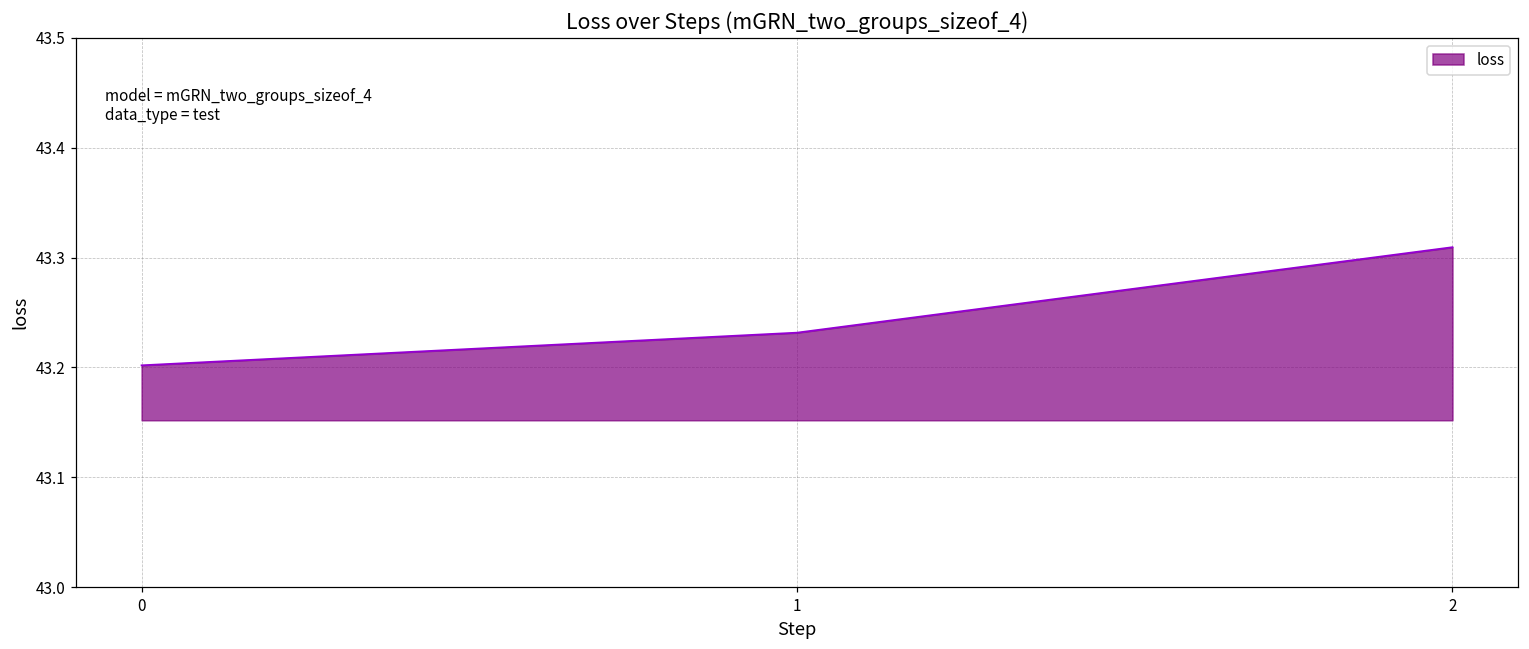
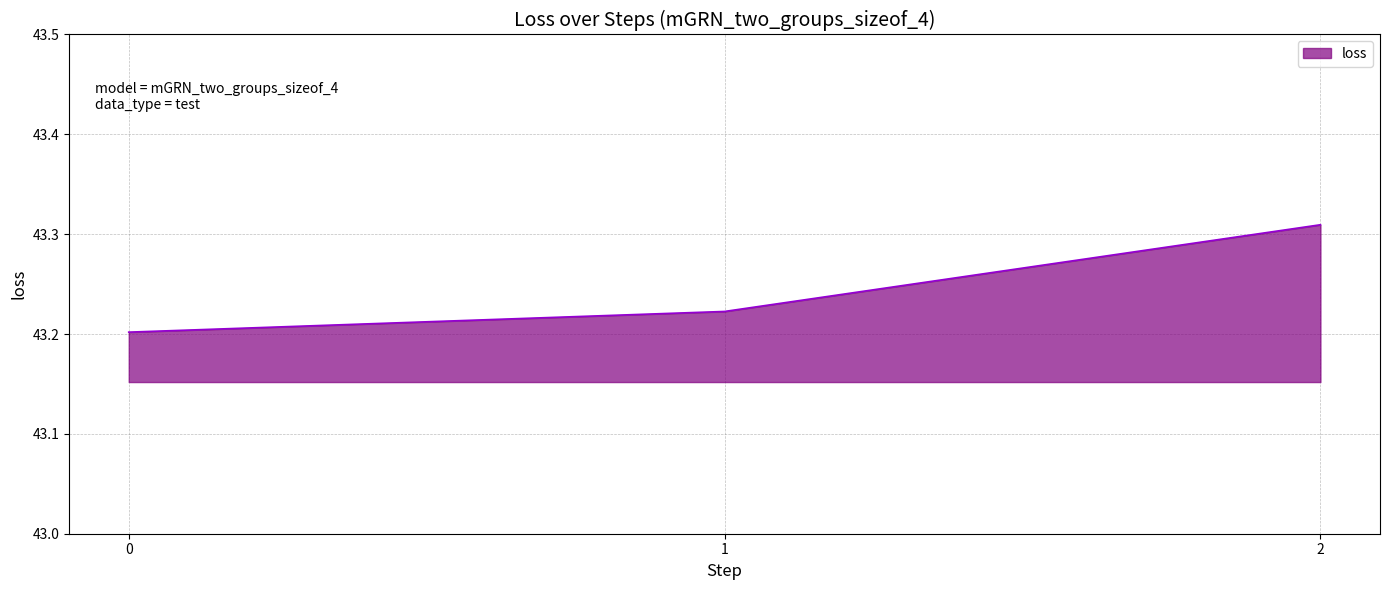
1: 43.23 -> 43.22
